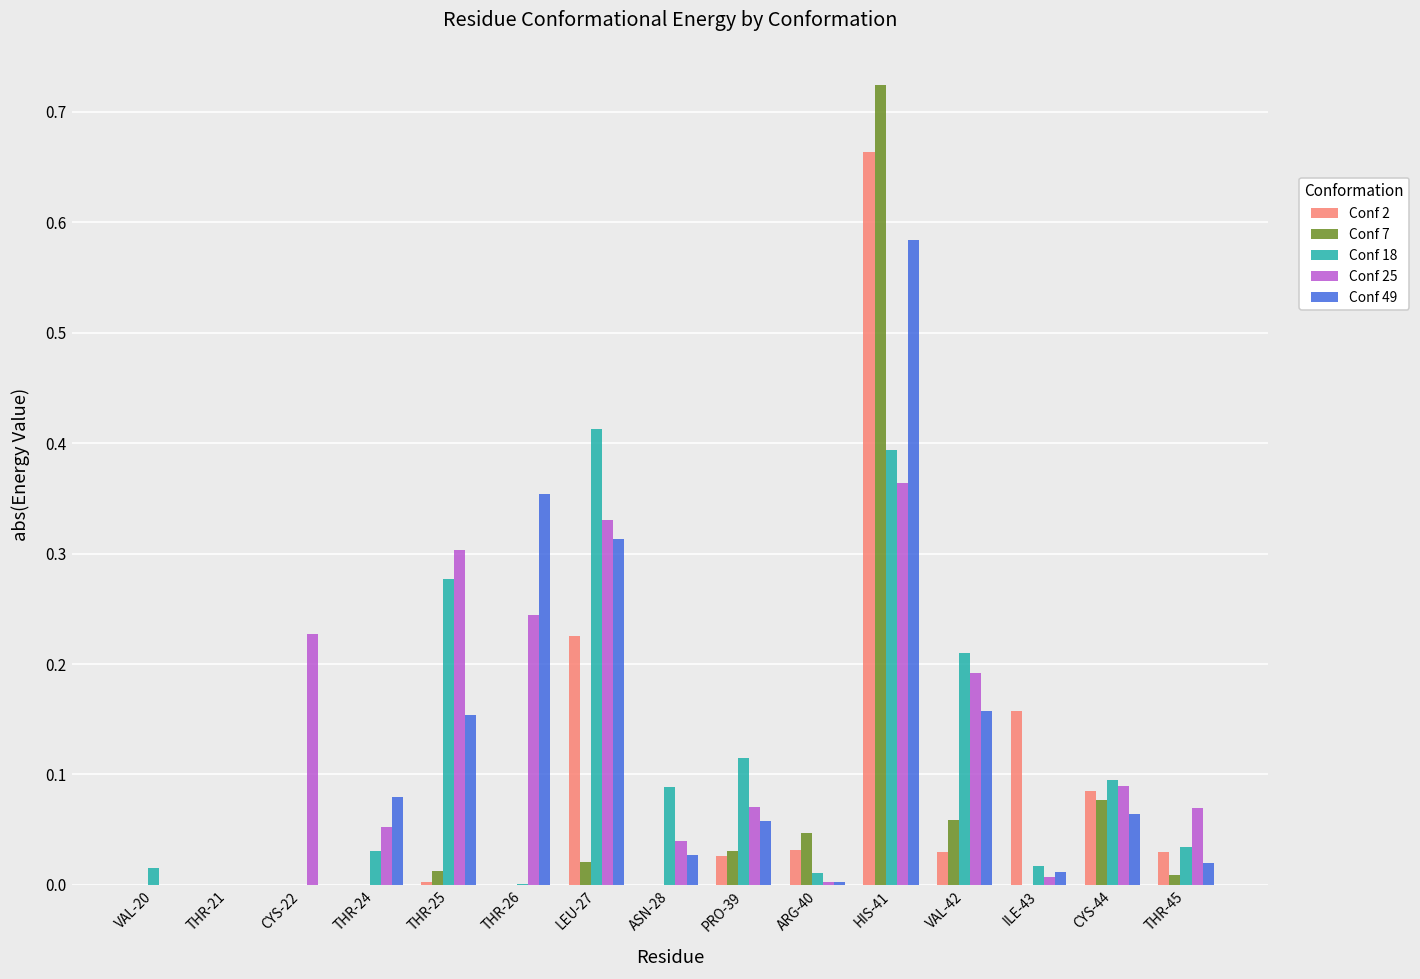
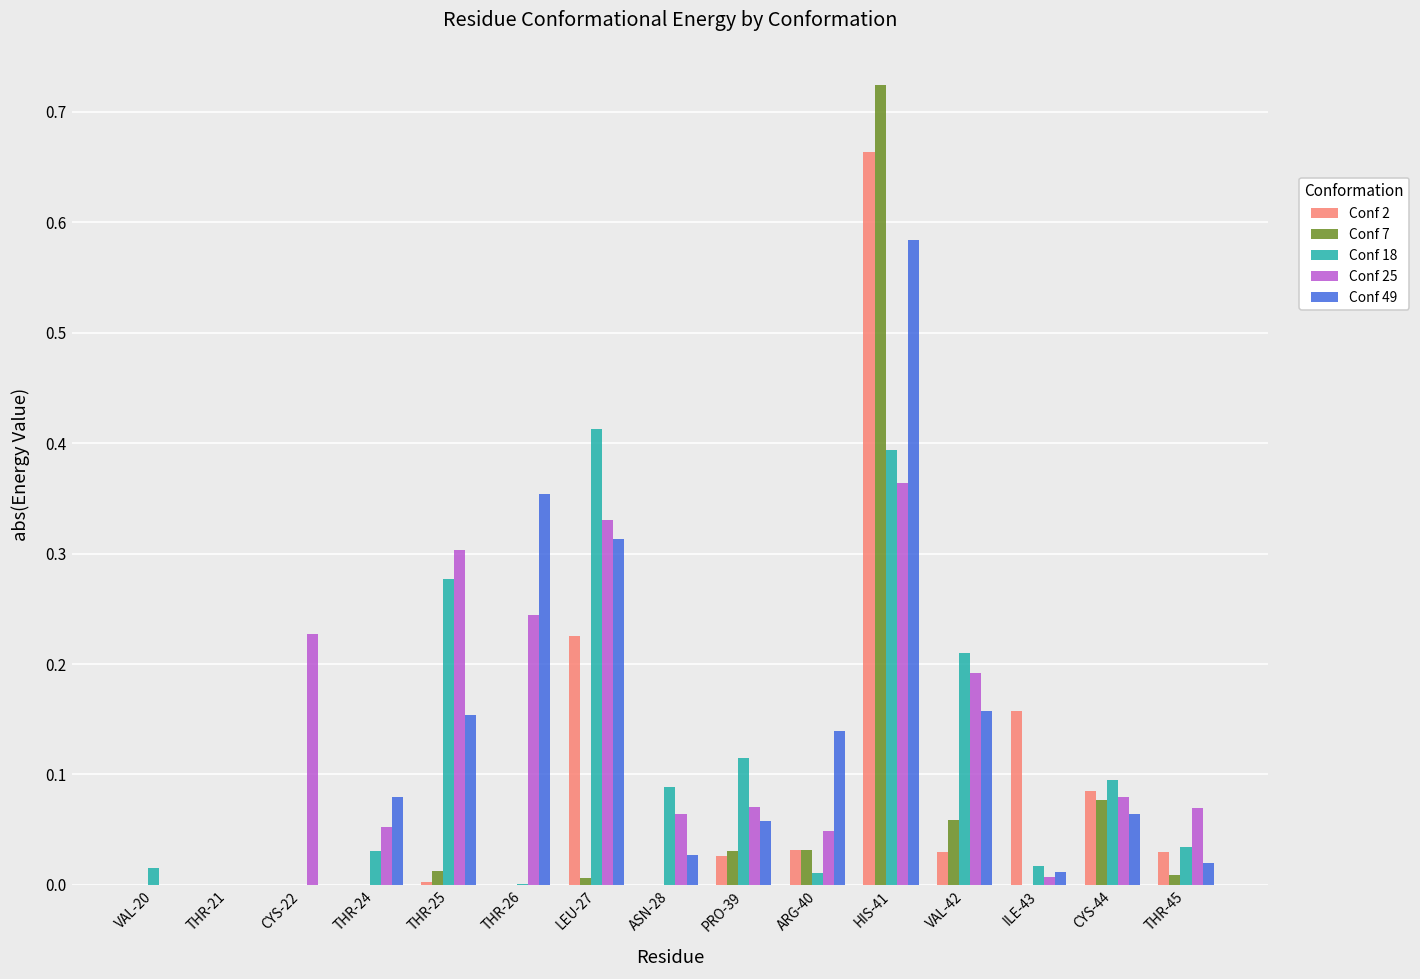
Conf 7, LEU-27: 0.020 -> 0.006
Conf 25, ASN-28: 0.040 -> 0.064
Conf 7, ARG-40: 0.047 -> 0.031
Conf 25, ARG-40: 0.003 -> 0.049
Conf 49, ARG-40: 0.003 -> 0.139
Conf 25, CYS-44: 0.090 -> 0.080
